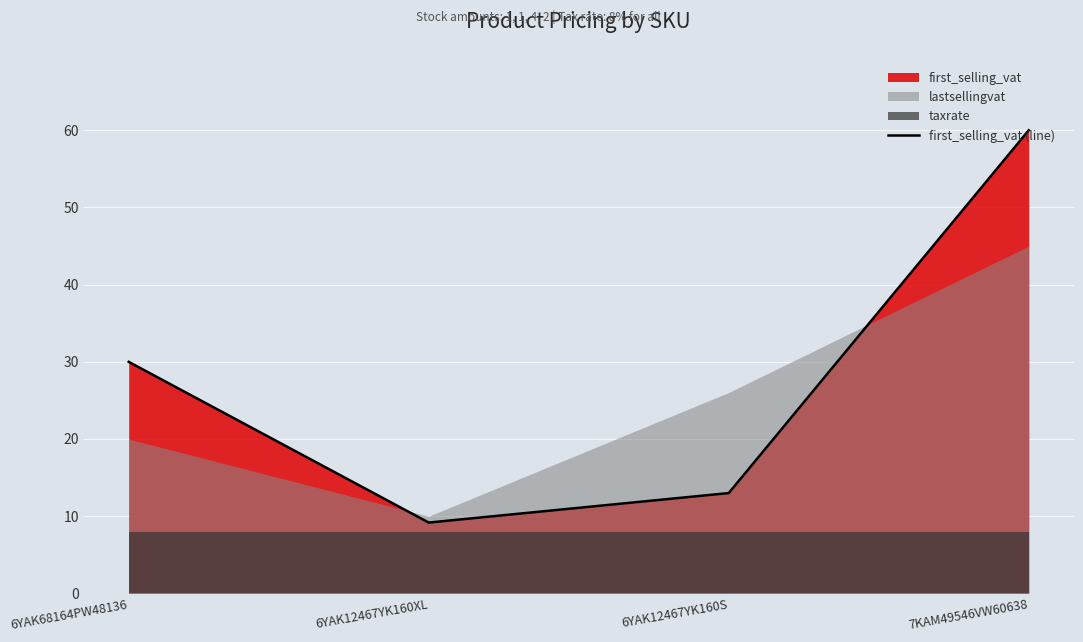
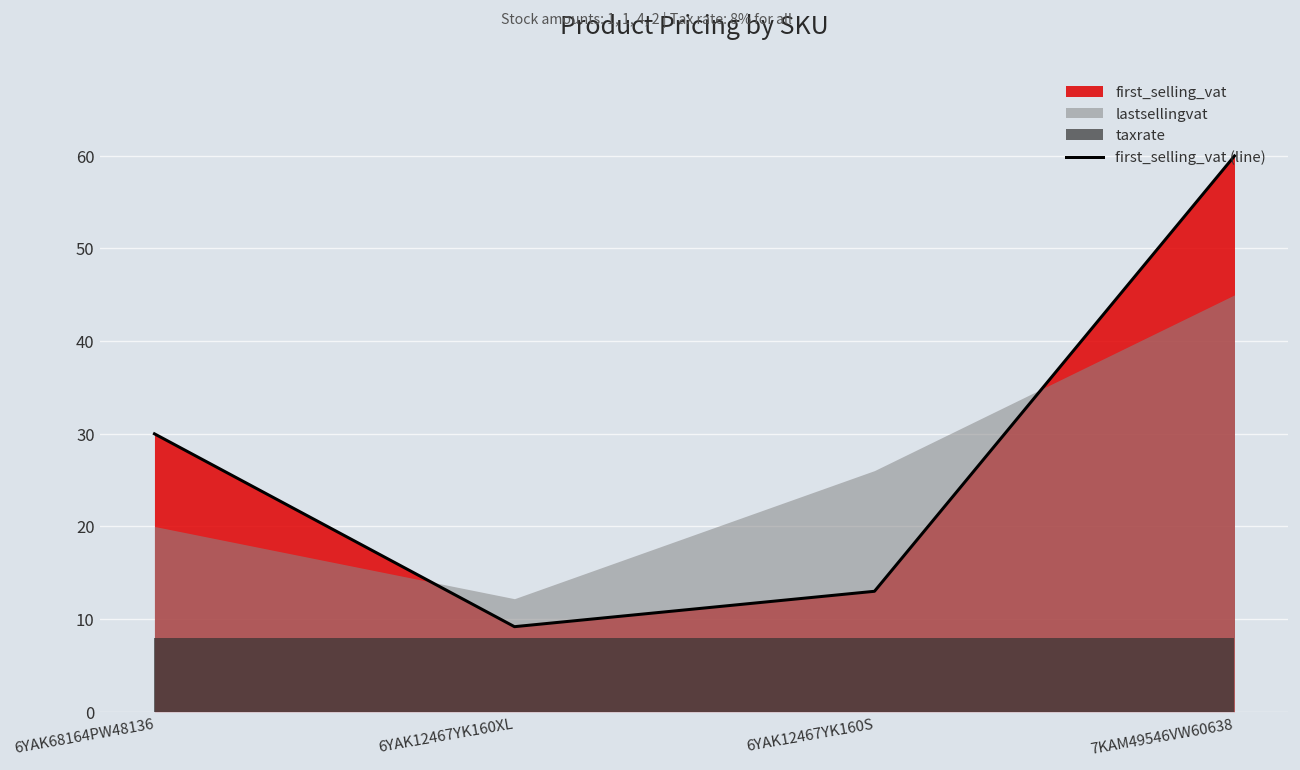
lastsellingvat, 6YAK12467YK160XL: 10 -> 12
